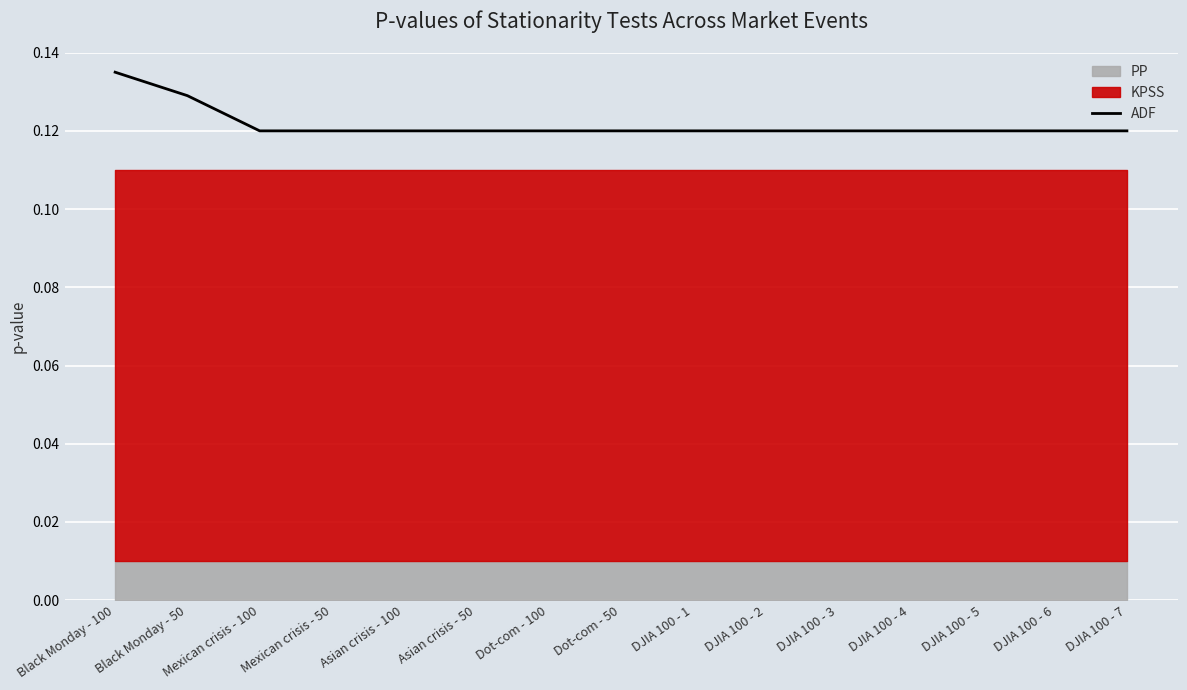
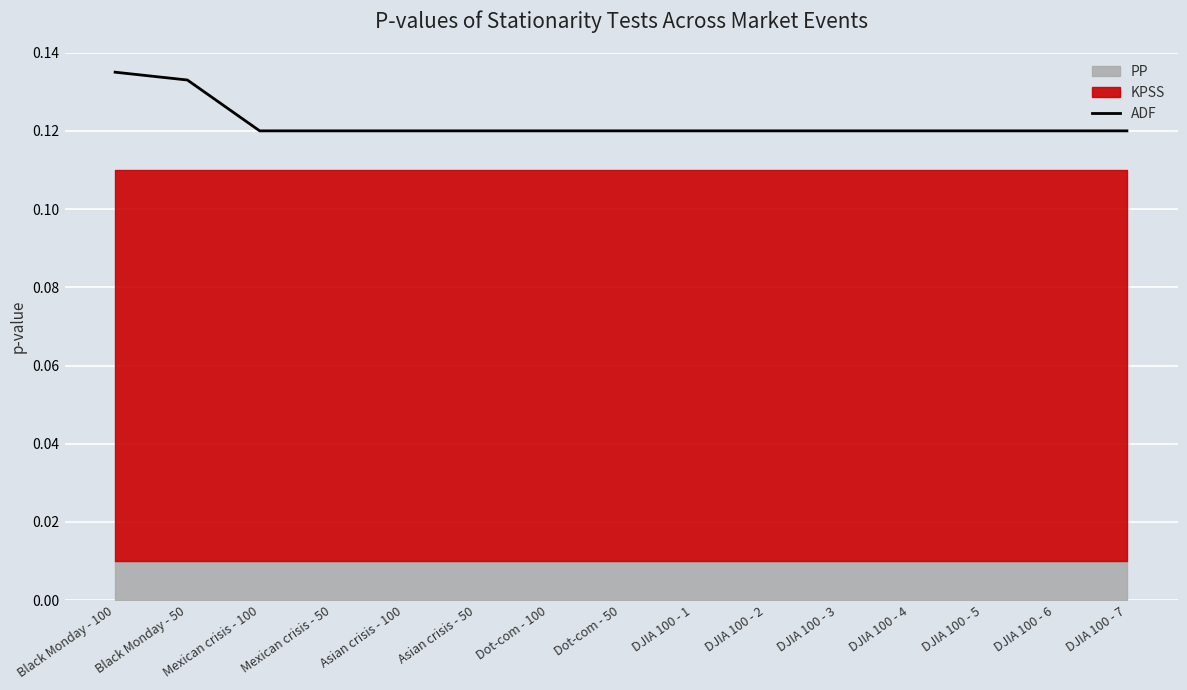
ADF, Black Monday - 50: 0.129 -> 0.133
